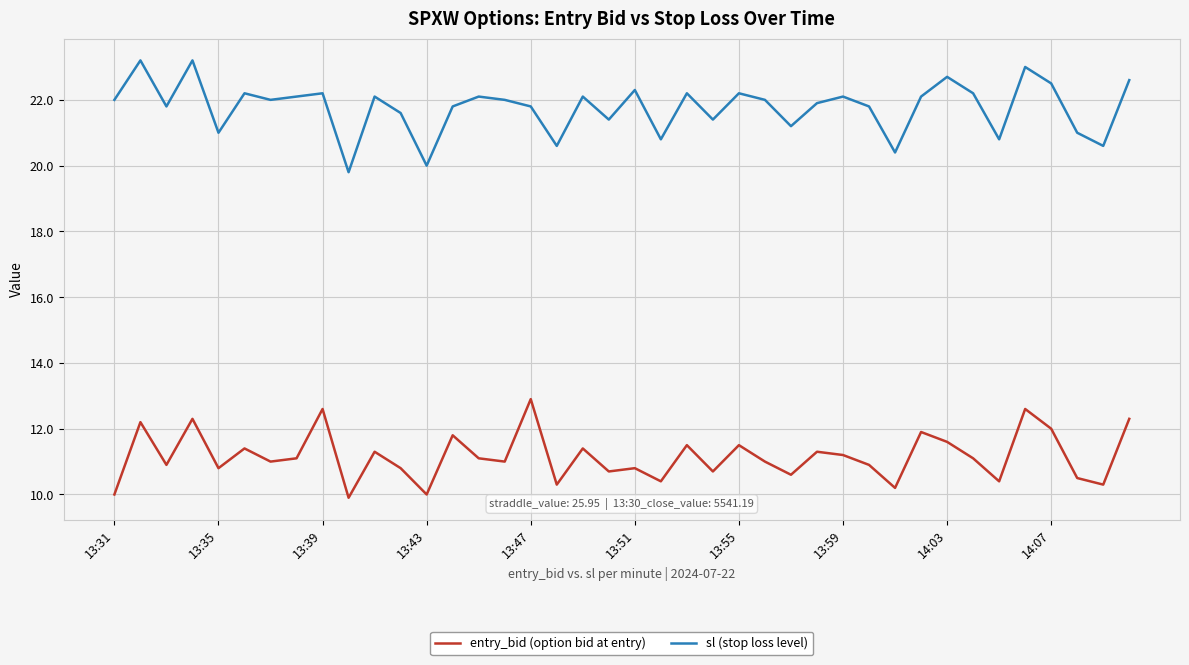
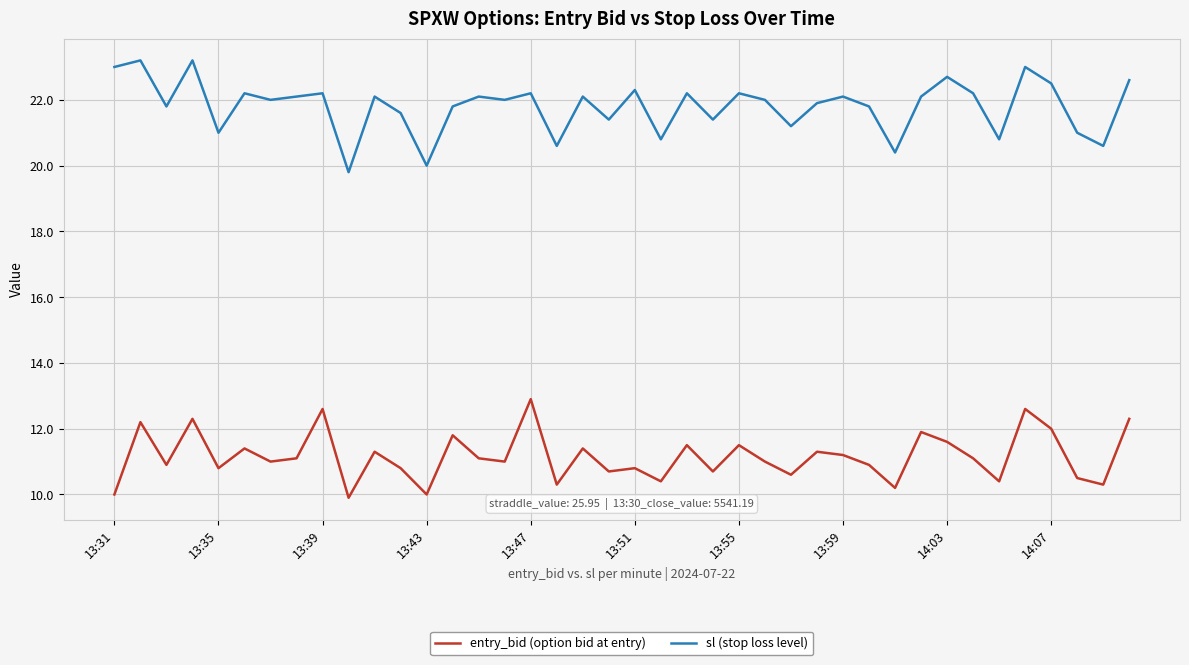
sl (stop loss level), 13:31: 22 -> 23
sl (stop loss level), 13:47: 21.8 -> 22.2
